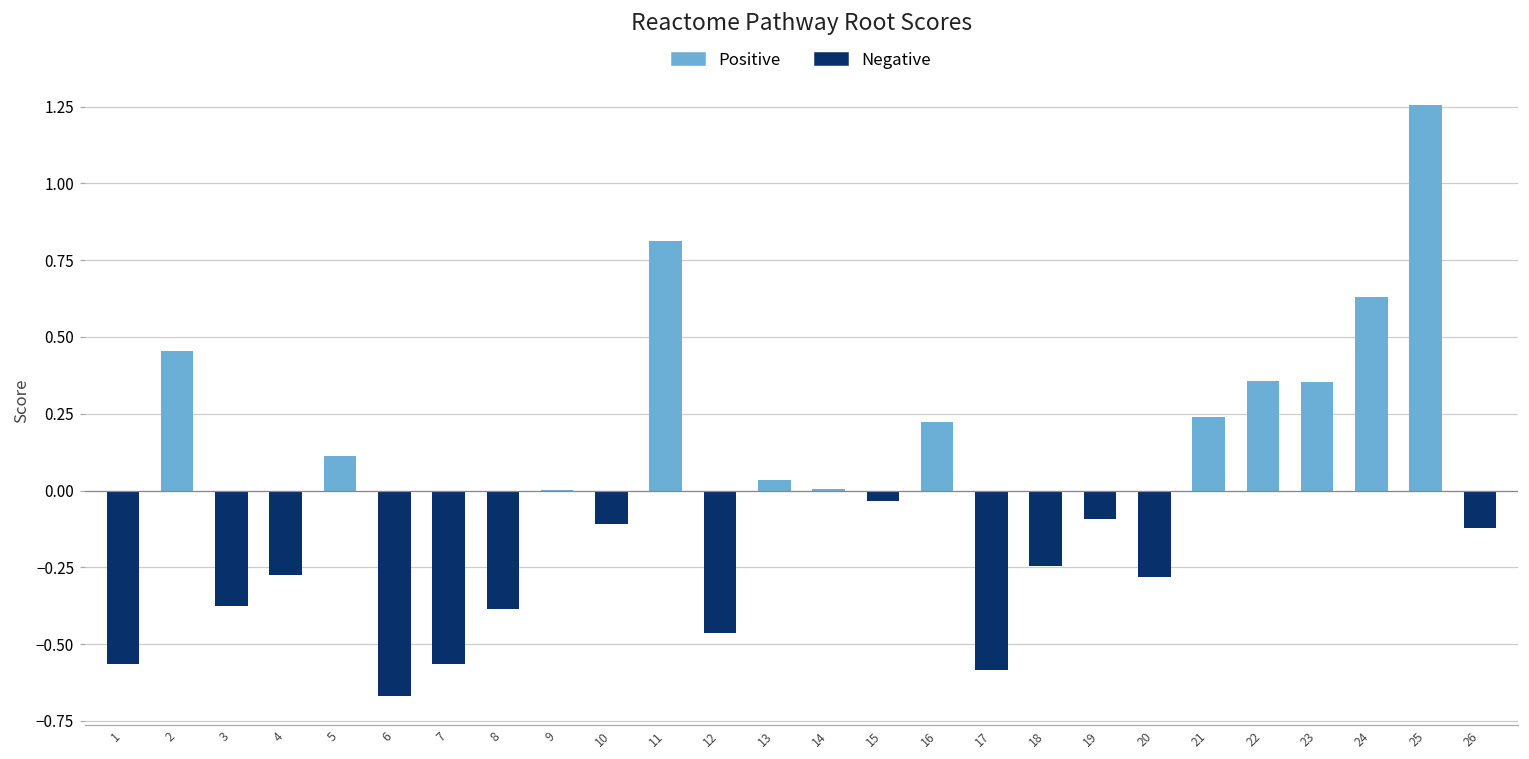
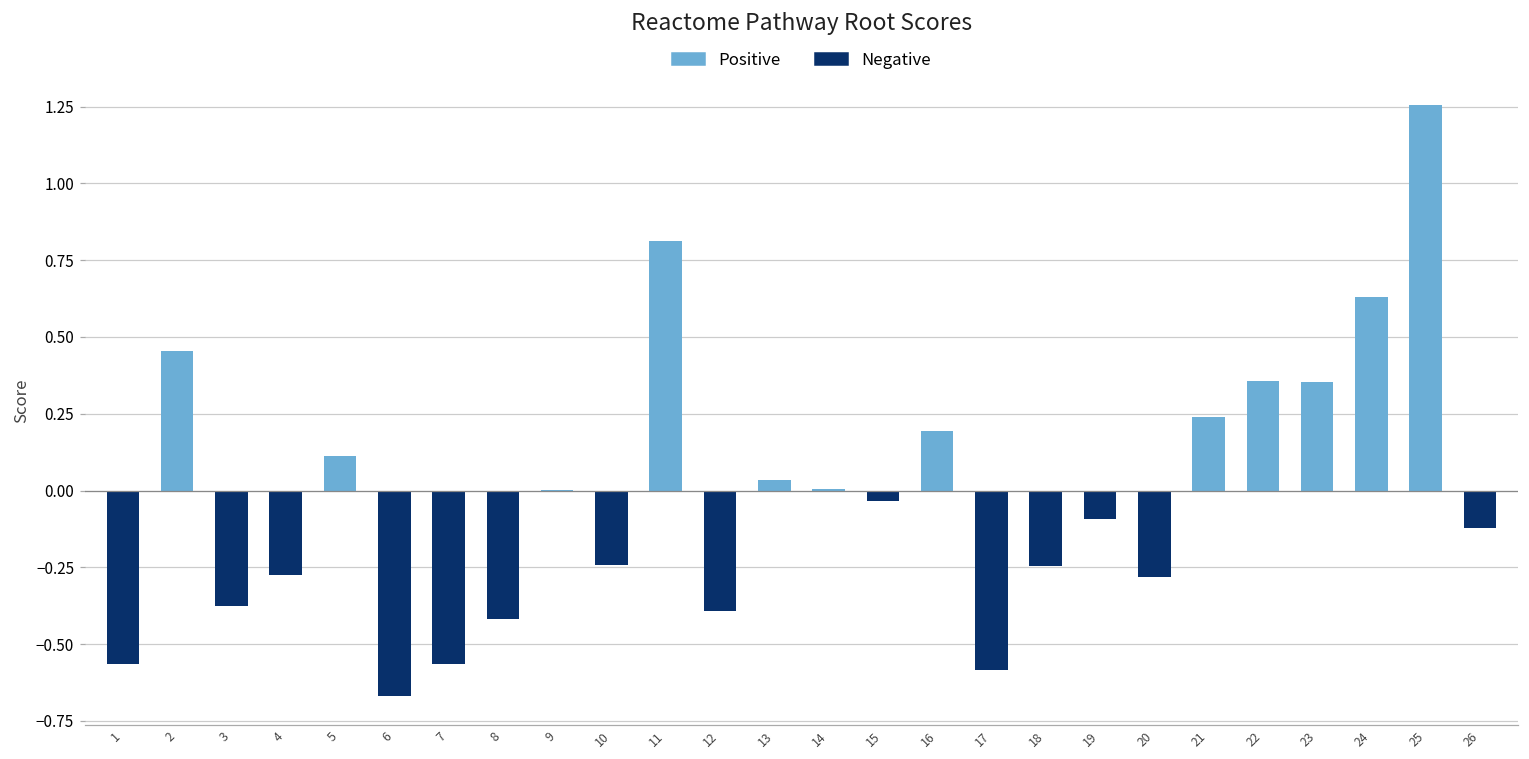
8: -0.39 -> -0.42
10: -0.11 -> -0.24
12: -0.46 -> -0.39
16: 0.22 -> 0.19
